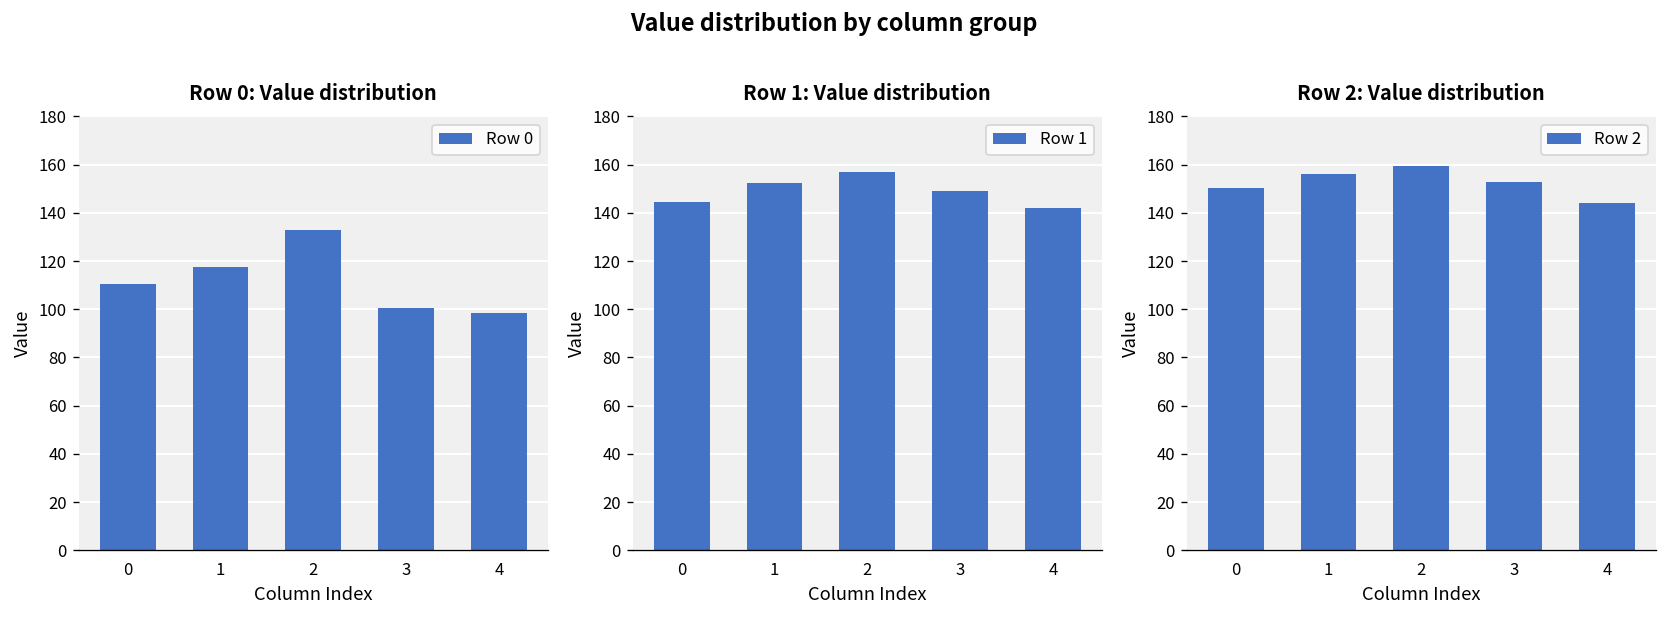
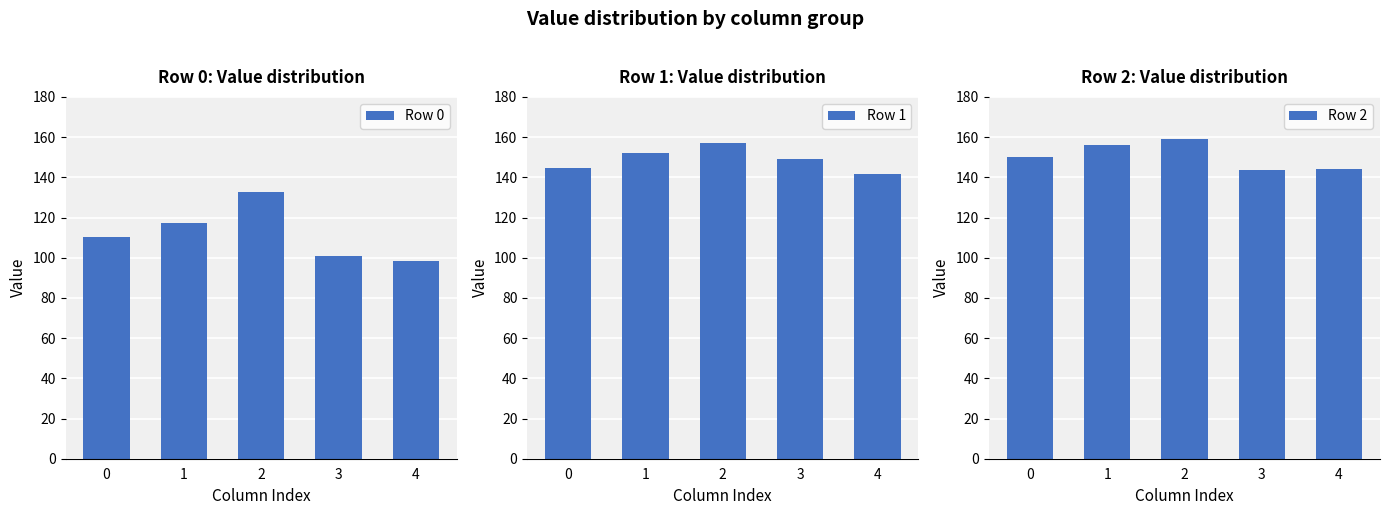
Row 2: Value distribution, 3: 153 -> 144
